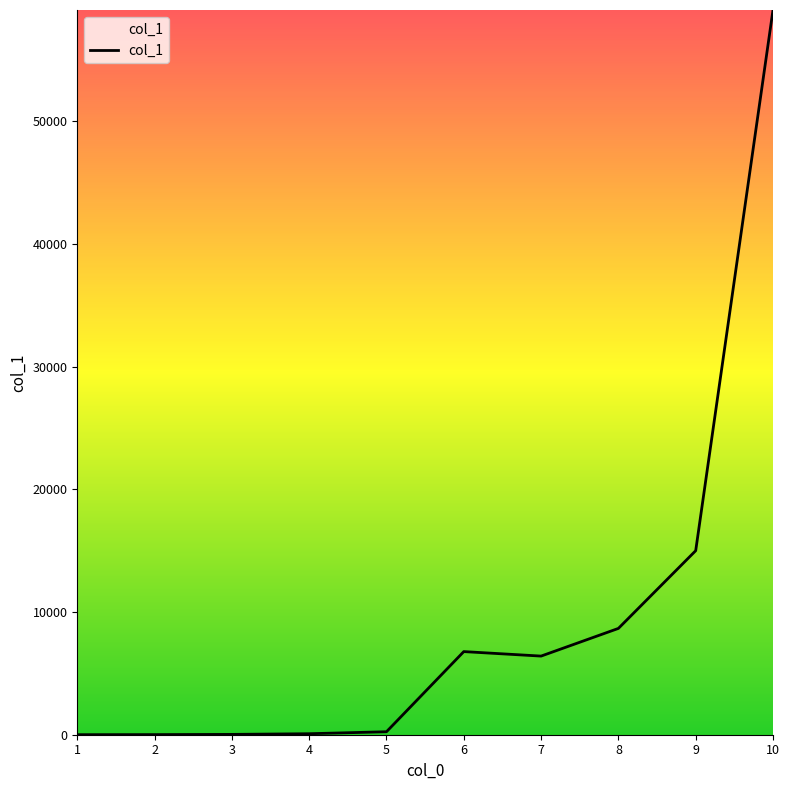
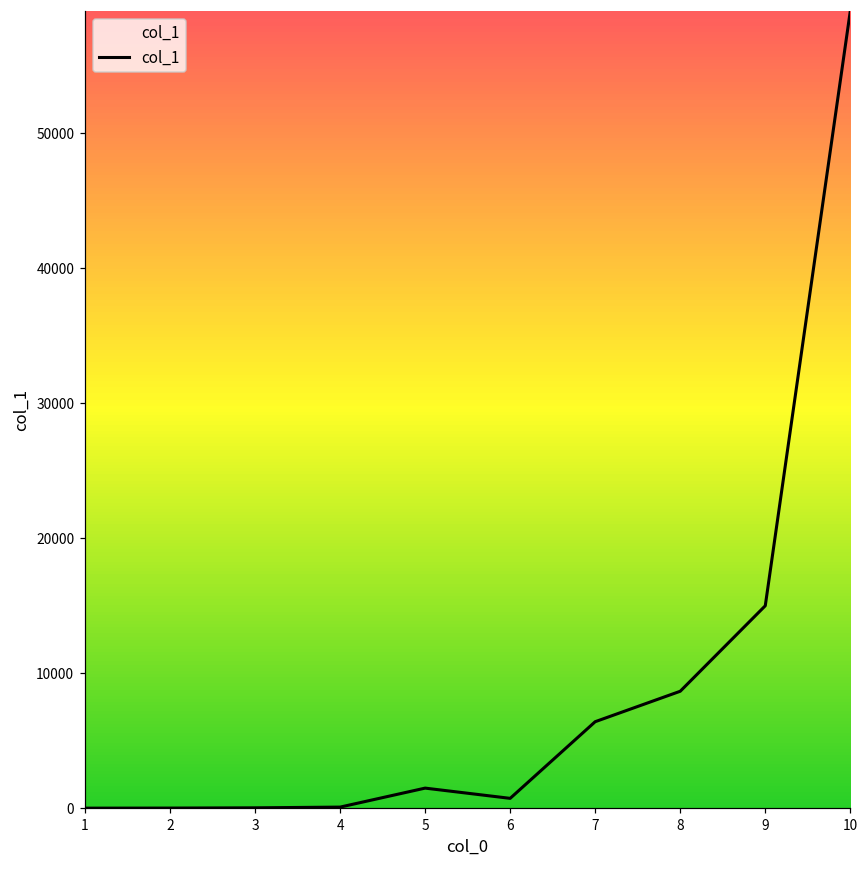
5: 200 -> 1500
6: 6800 -> 700
